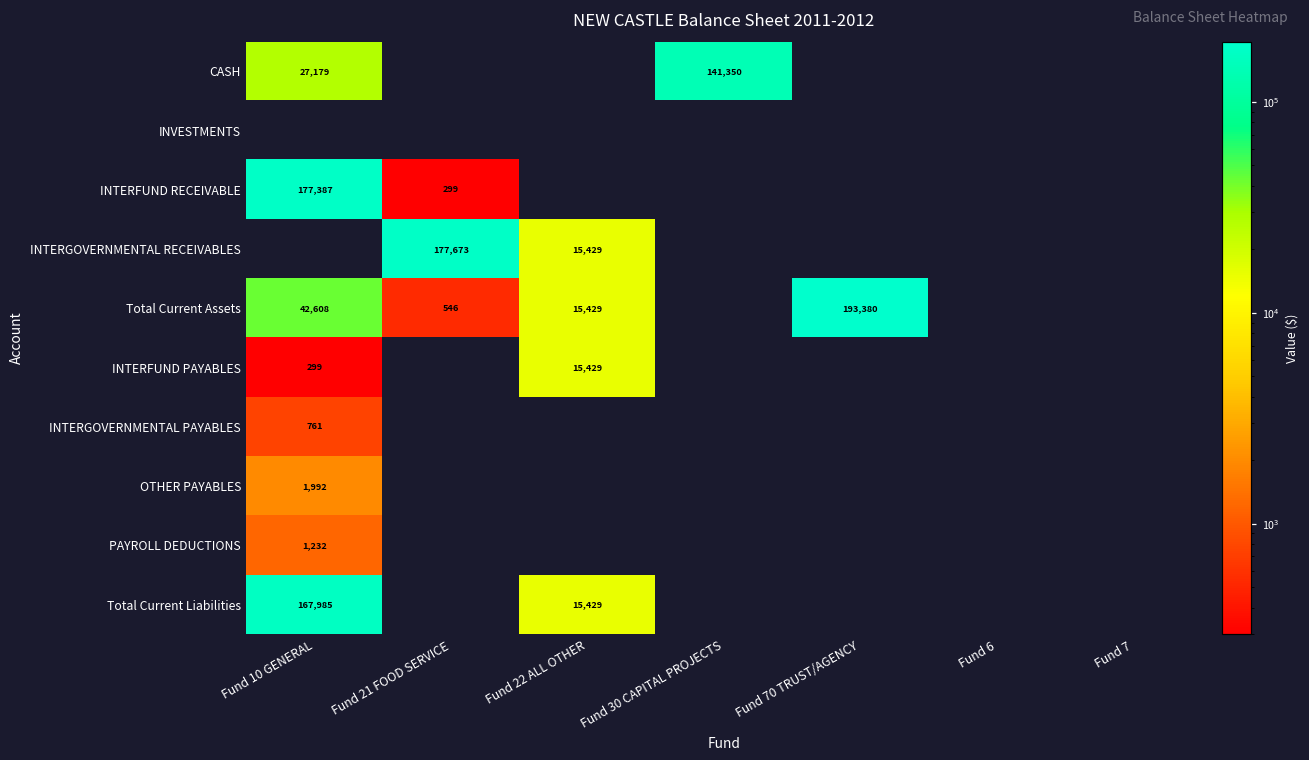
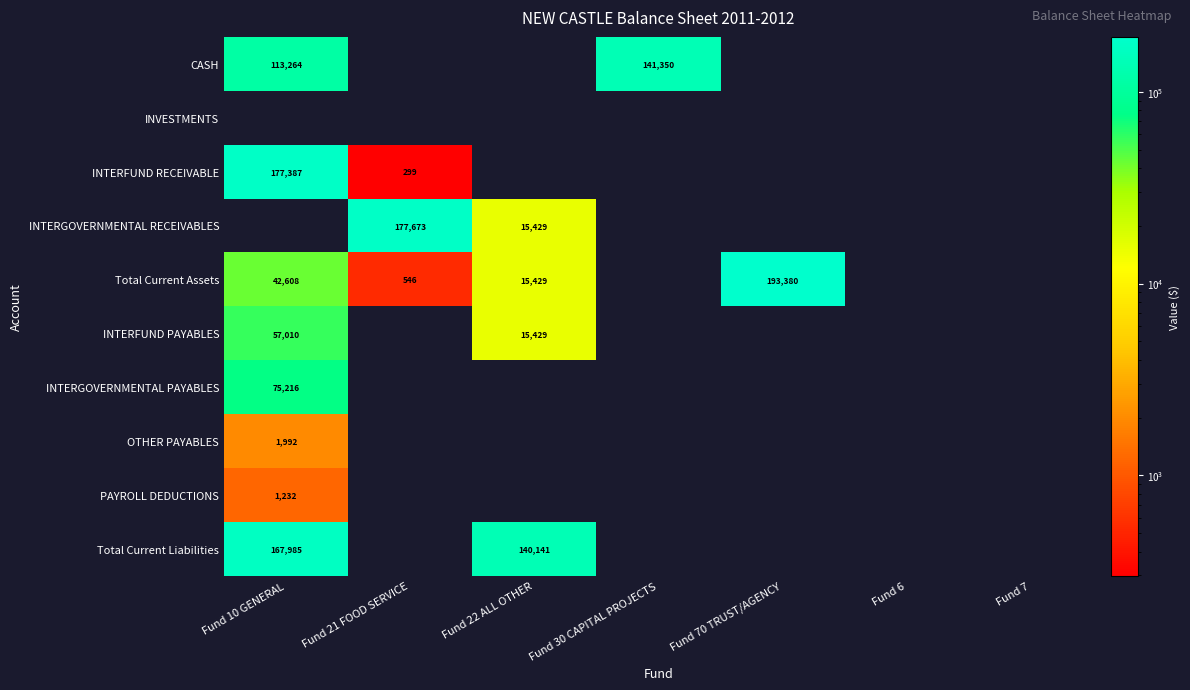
CASH, Fund 10 GENERAL: 27,179 -> 113,264
INTERFUND PAYABLES, Fund 10 GENERAL: 299 -> 57,010
INTERGOVERNMENTAL PAYABLES, Fund 10 GENERAL: 761 -> 75,216
Total Current Liabilities, Fund 22 ALL OTHER: 15,429 -> 140,141
